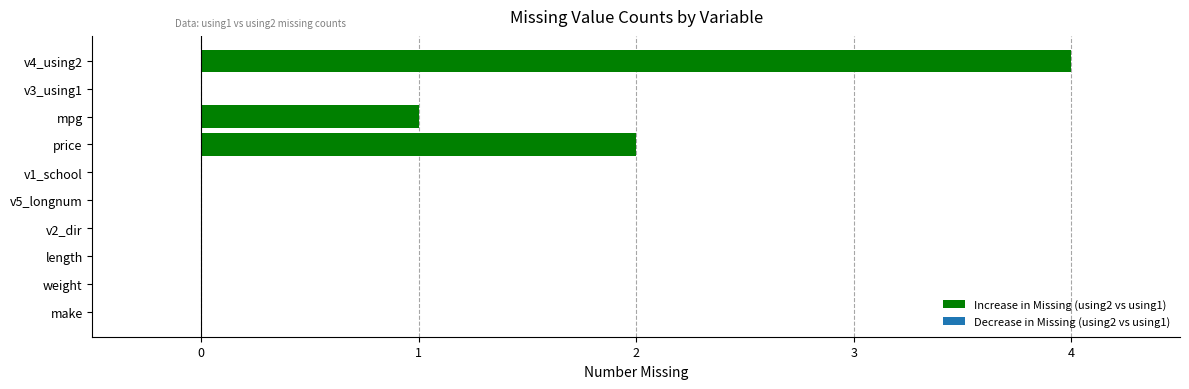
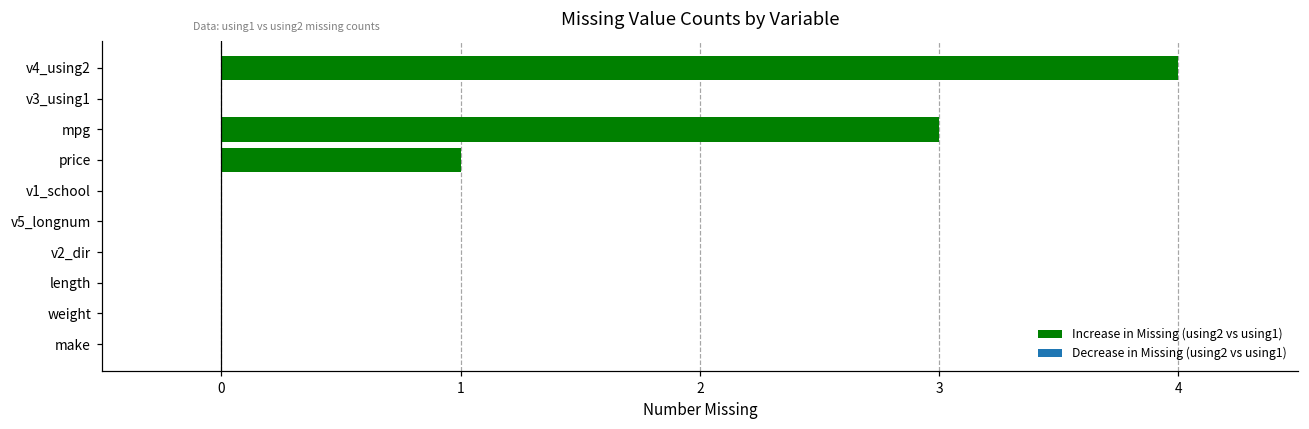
mpg: 1 -> 3
price: 2 -> 1
